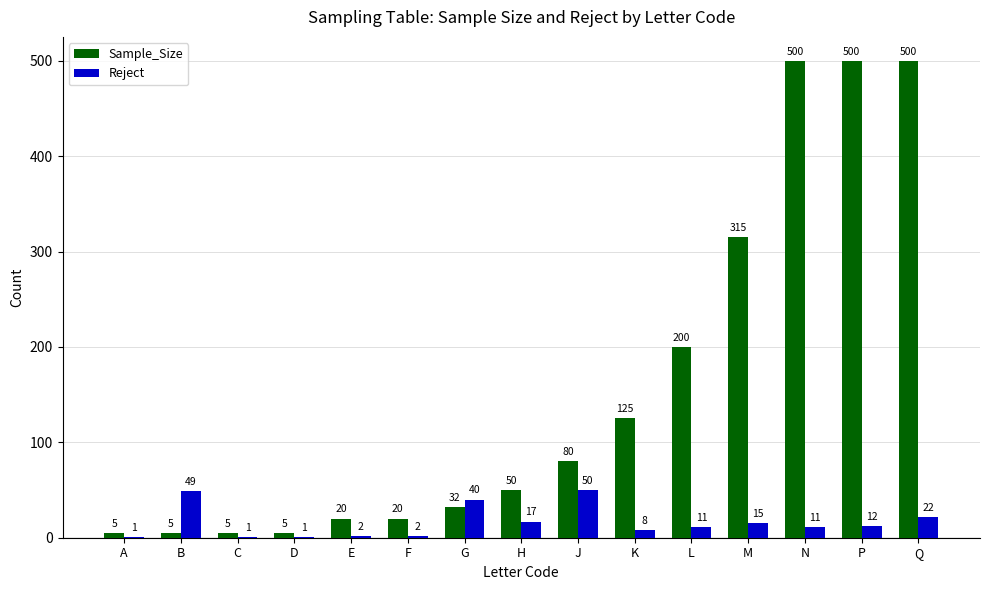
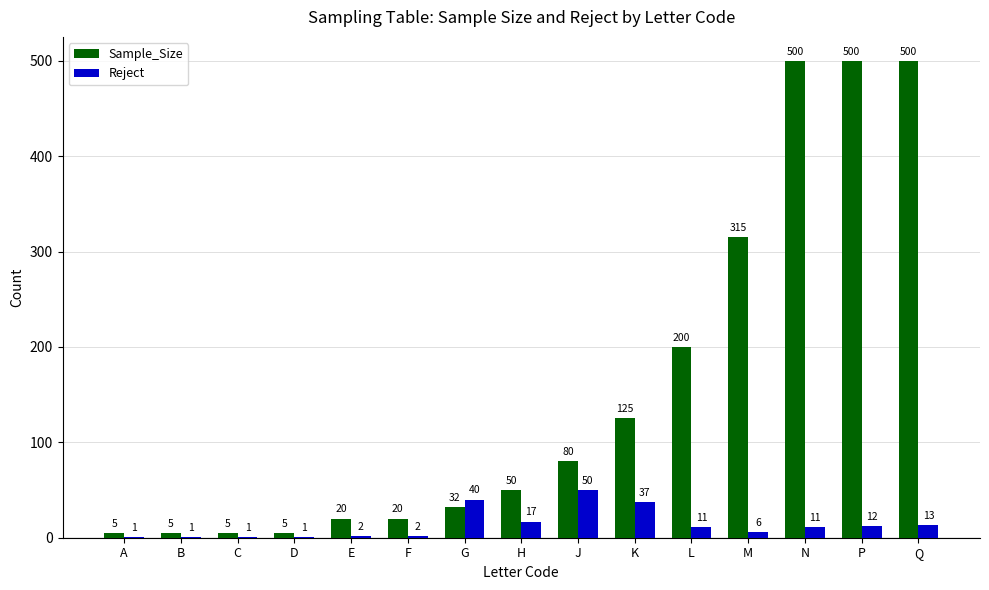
Reject, B: 49 -> 1
Reject, K: 8 -> 37
Reject, M: 15 -> 6
Reject, Q: 22 -> 13
